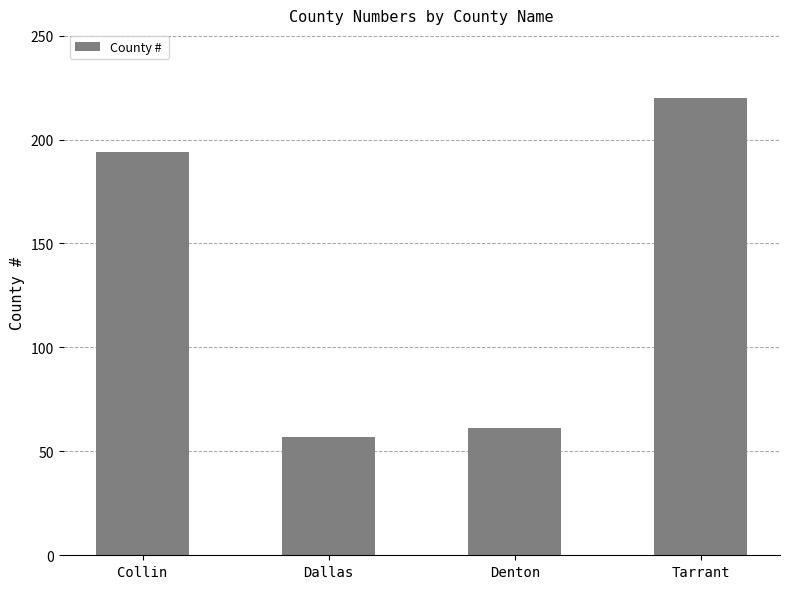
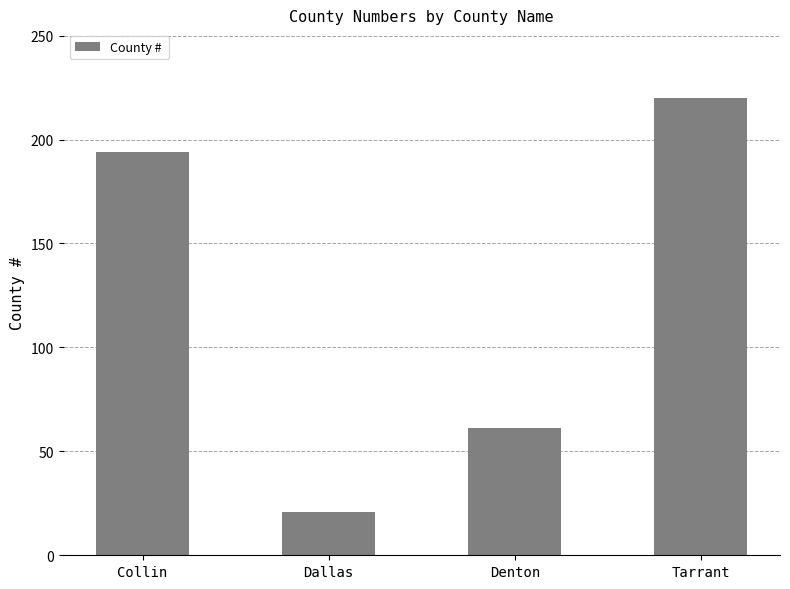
Dallas: 57 -> 21
